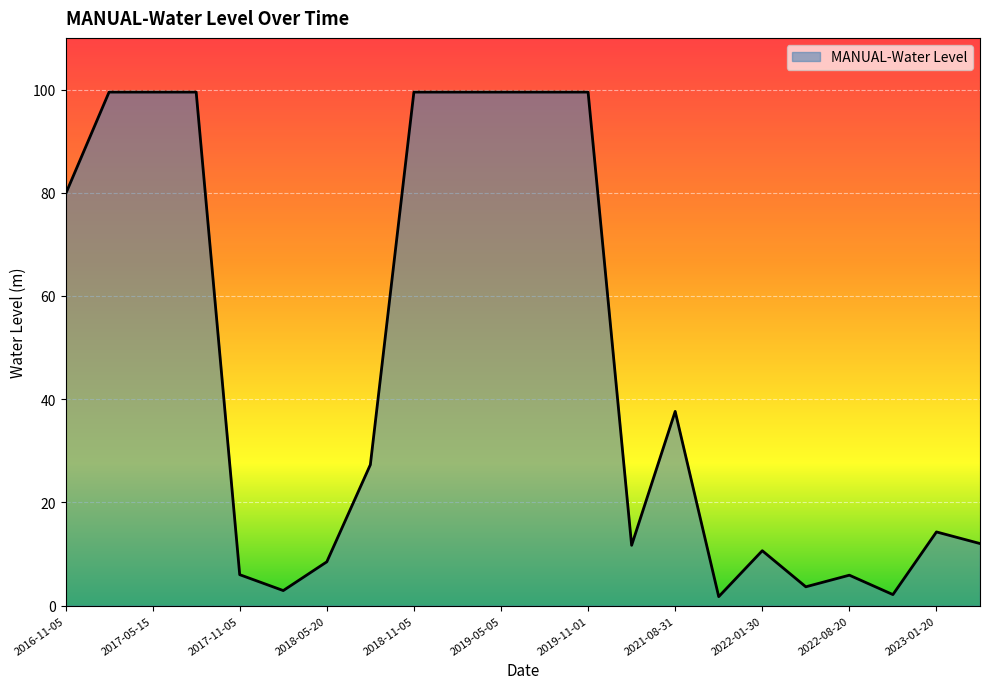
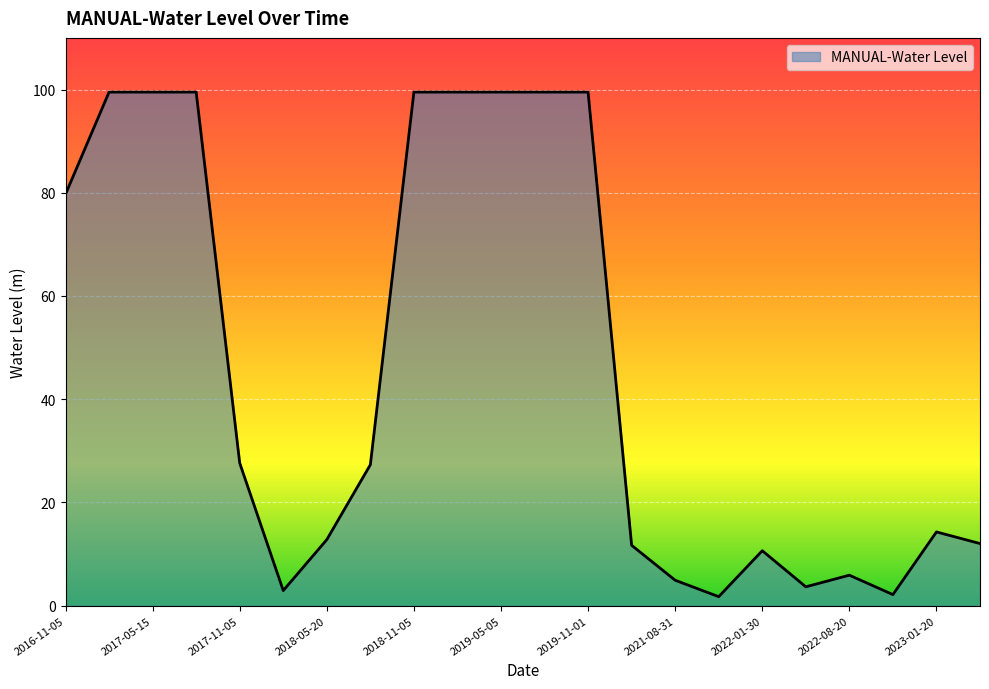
2017-11-05: 6 -> 28
2018-05-20: 9 -> 13
2021-08-31: 38 -> 5
